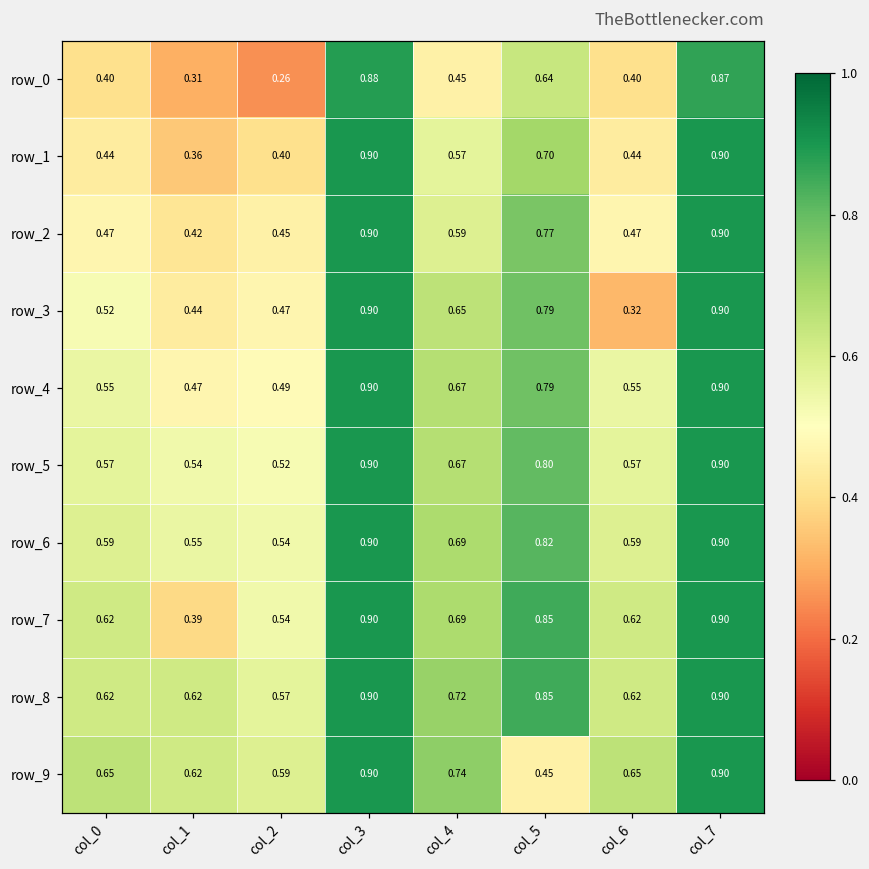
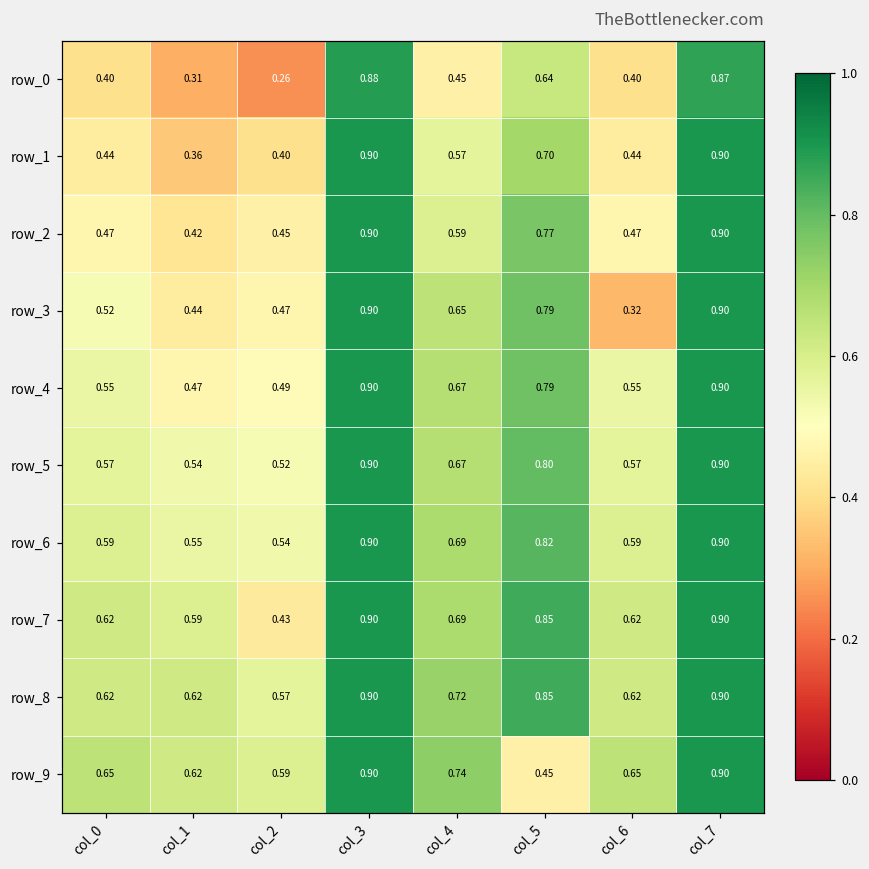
row_7, col_1: 0.39 -> 0.59
row_7, col_2: 0.54 -> 0.43
